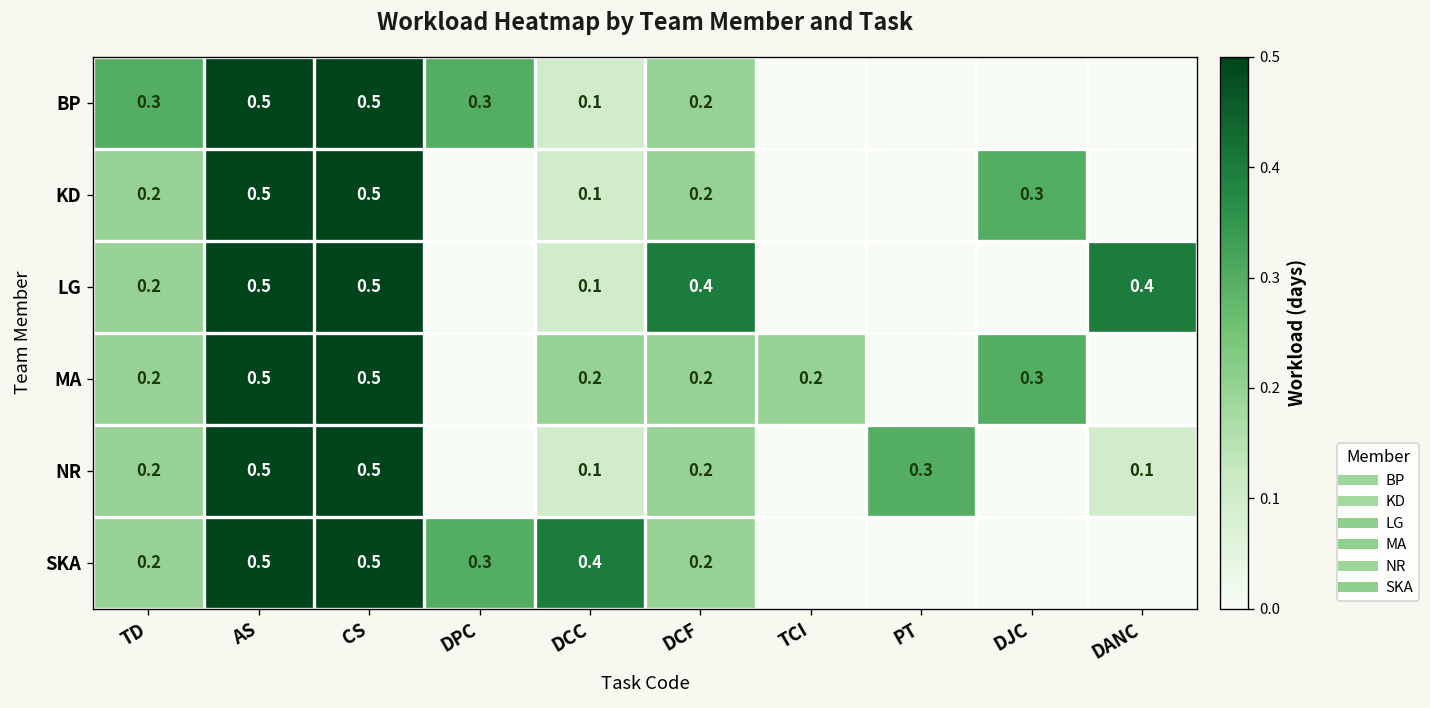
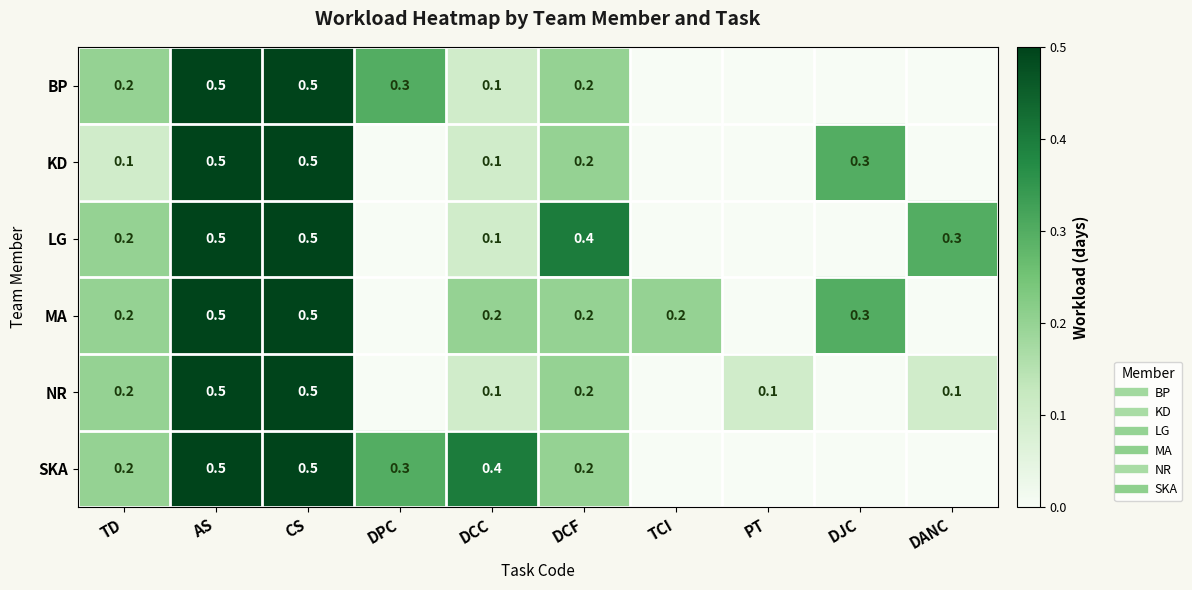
BP, TD: 0.3 -> 0.2
KD, TD: 0.2 -> 0.1
LG, DANC: 0.4 -> 0.3
NR, PT: 0.3 -> 0.1
